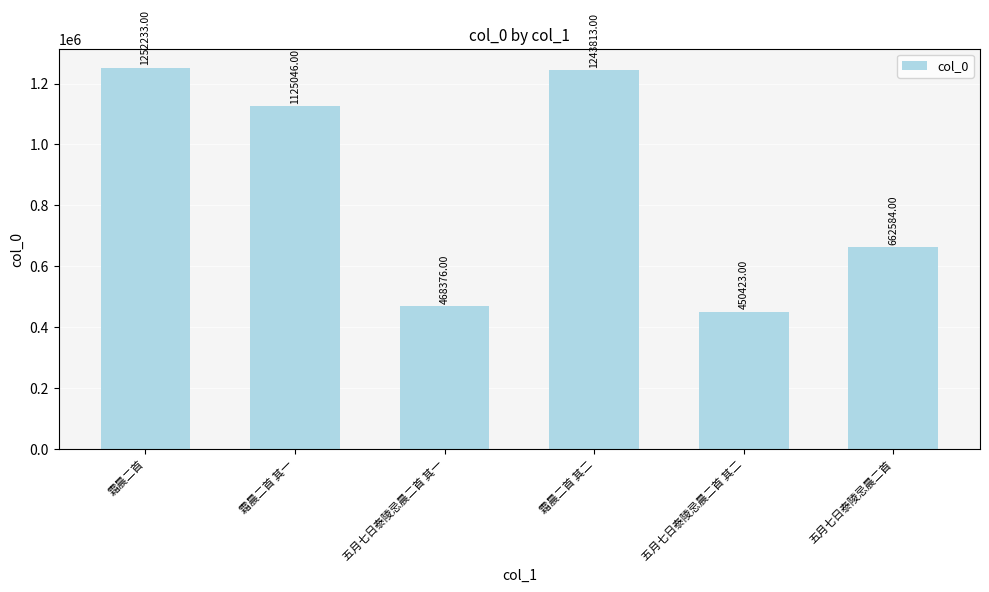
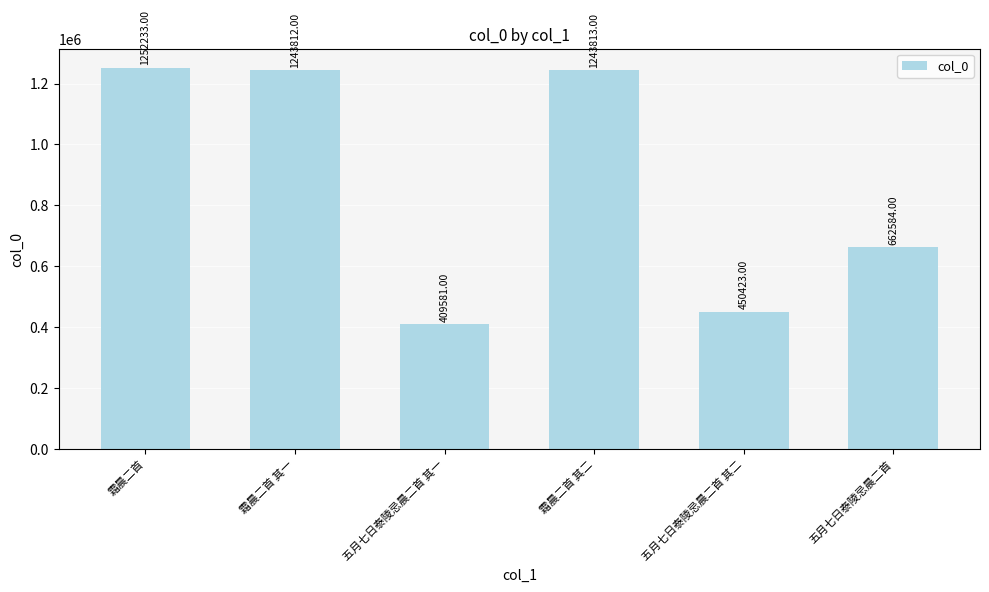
霜晨二首 其一: 1125046.00 -> 1243812.00
五月七日泰陵忌晨二首 其一: 468376.00 -> 409581.00
